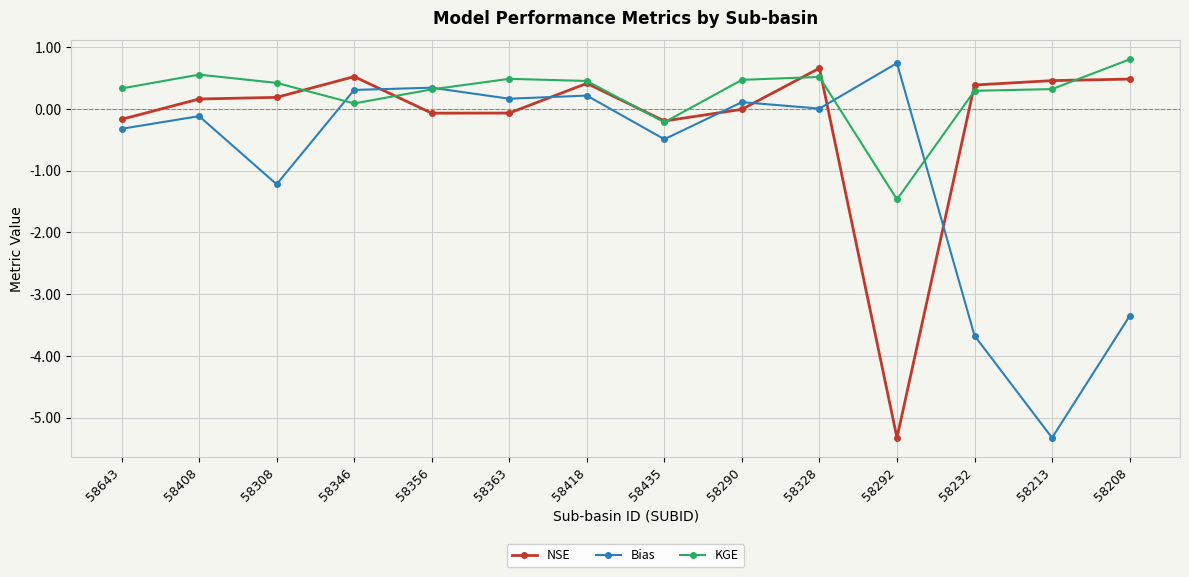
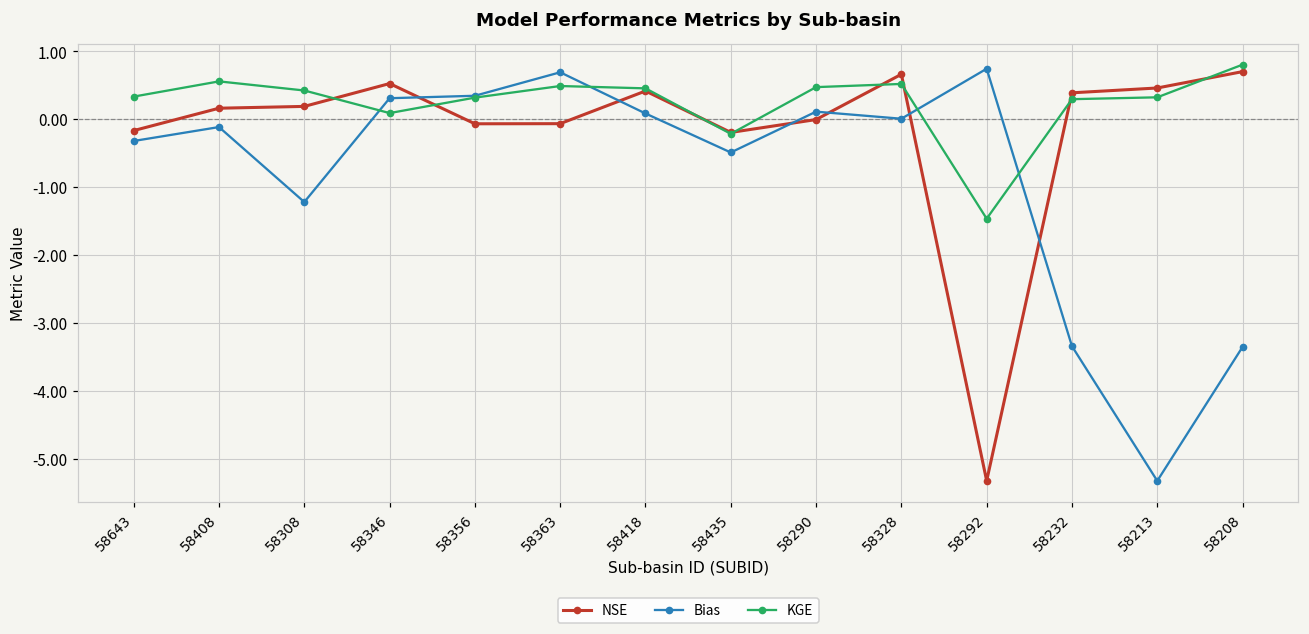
Bias, 58363: 0.2 -> 0.7
Bias, 58418: 0.2 -> 0.1
Bias, 58232: -3.7 -> -3.3
NSE, 58208: 0.5 -> 0.7
